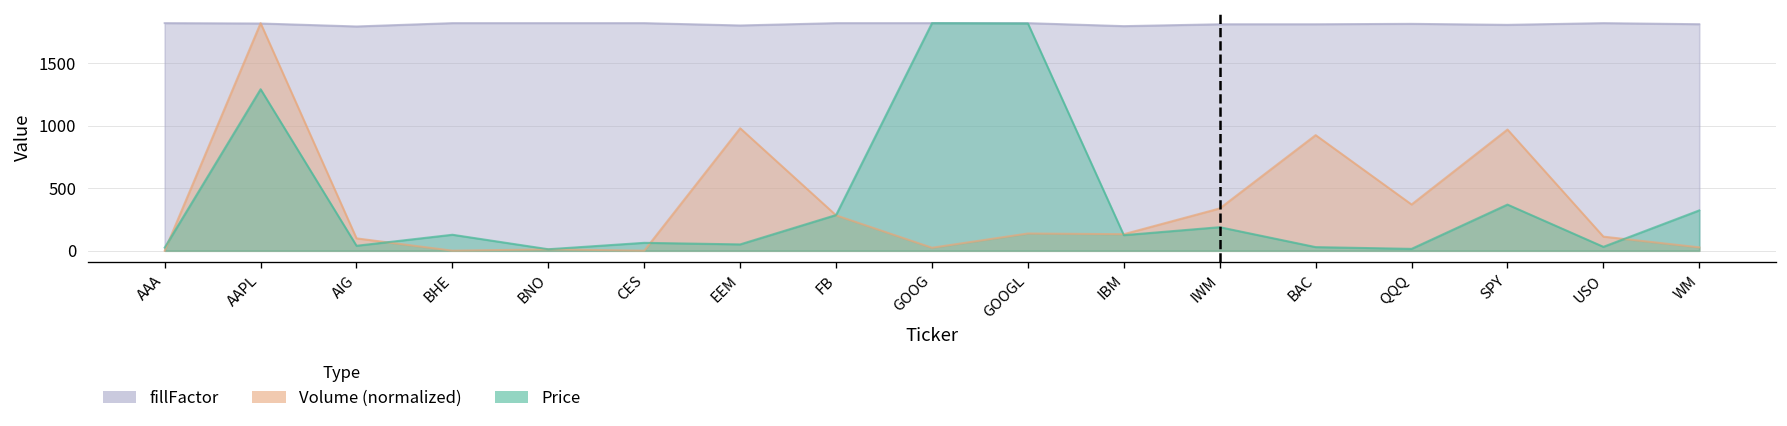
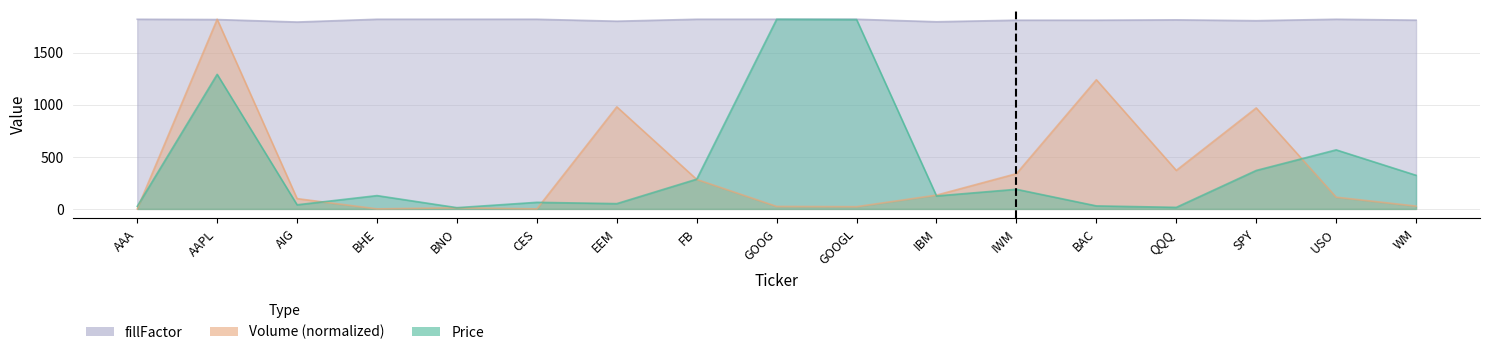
Volume (normalized), GOOGL: 140 -> 20
Volume (normalized), BAC: 920 -> 1240
Price, USO: 30 -> 570
